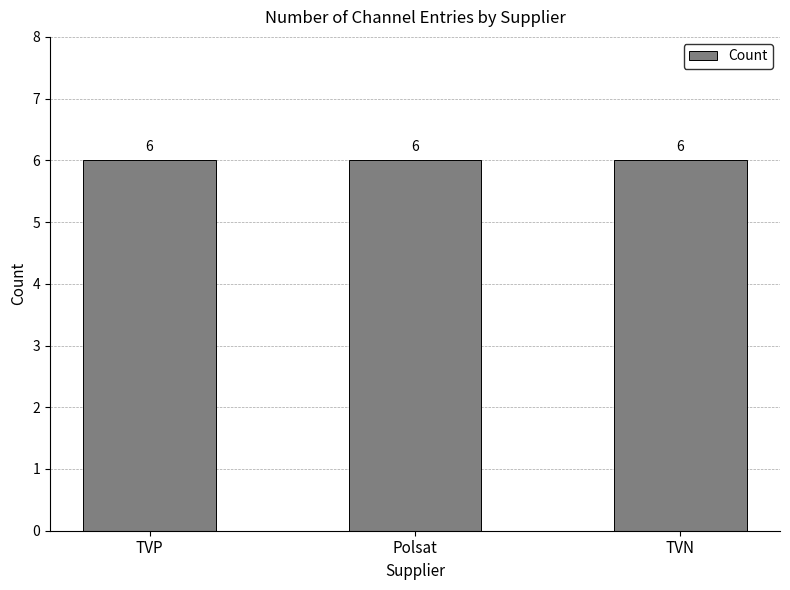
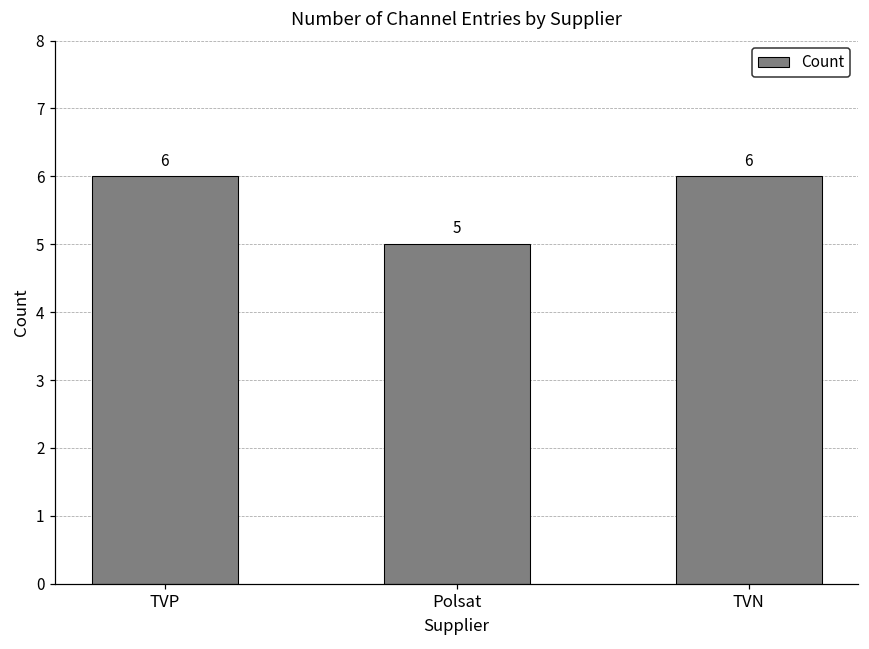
Polsat: 6 -> 5
